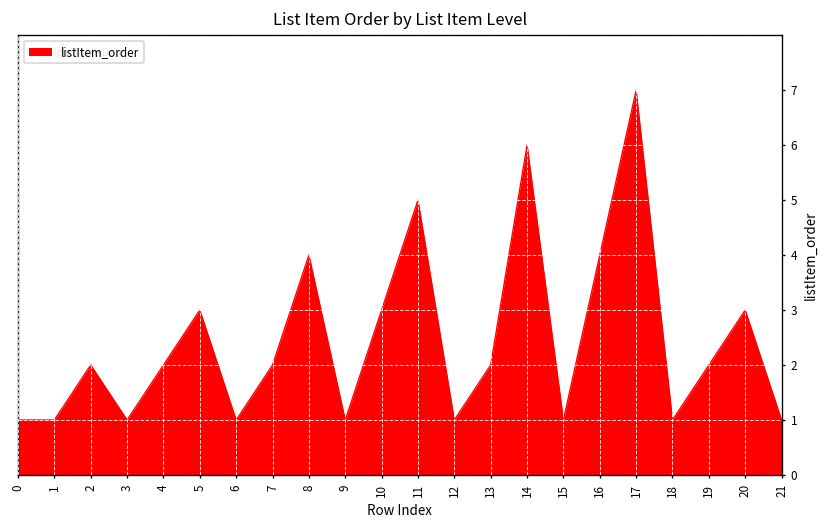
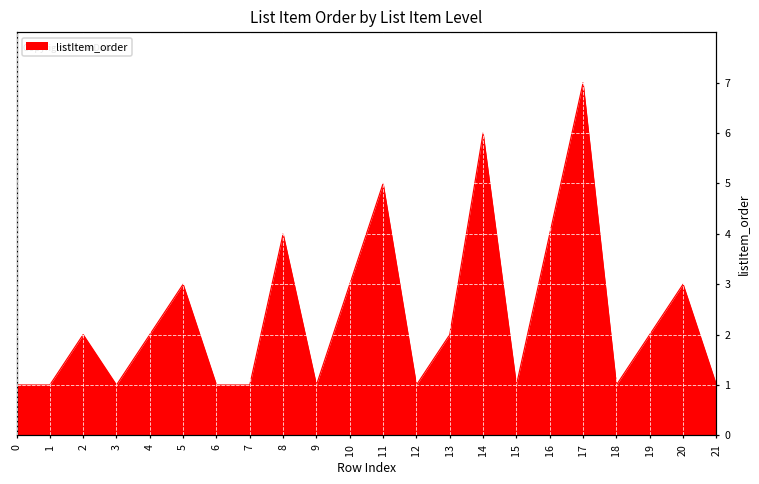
7: 2 -> 1
